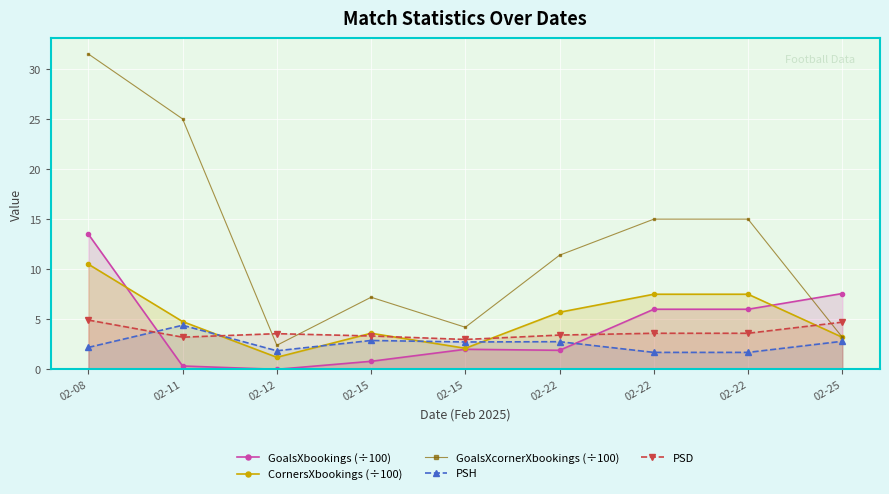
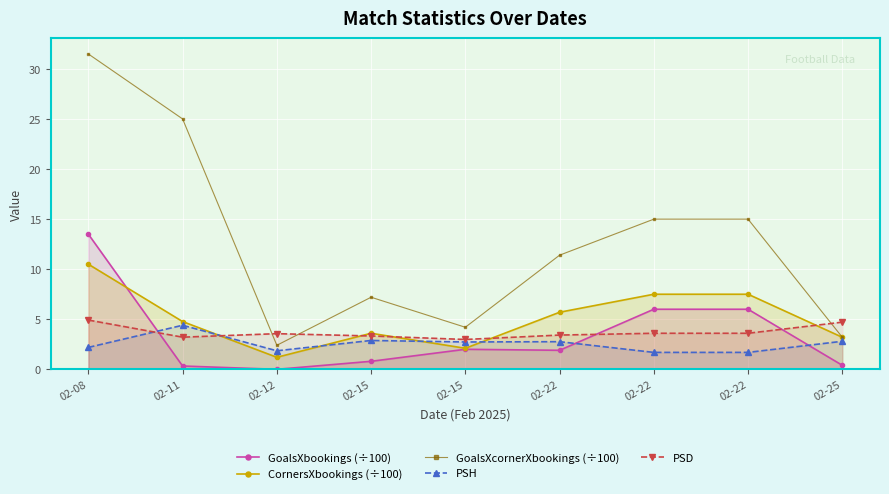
GoalsXbookings (÷100), 02-25: 7.6 -> 0.4
